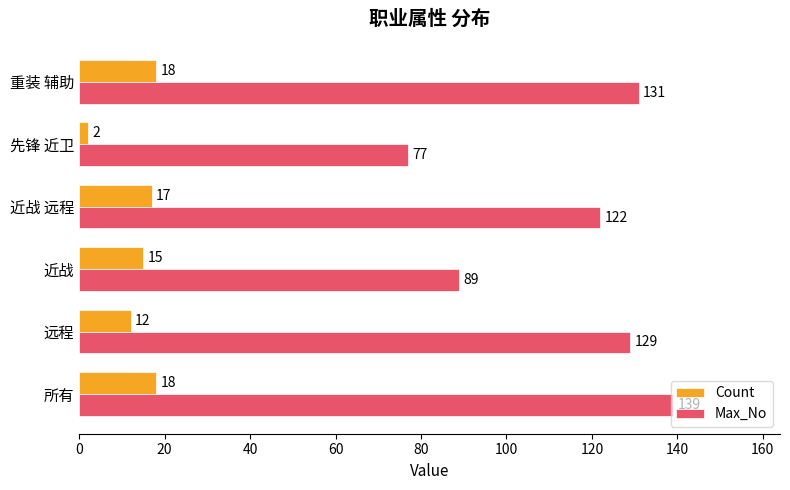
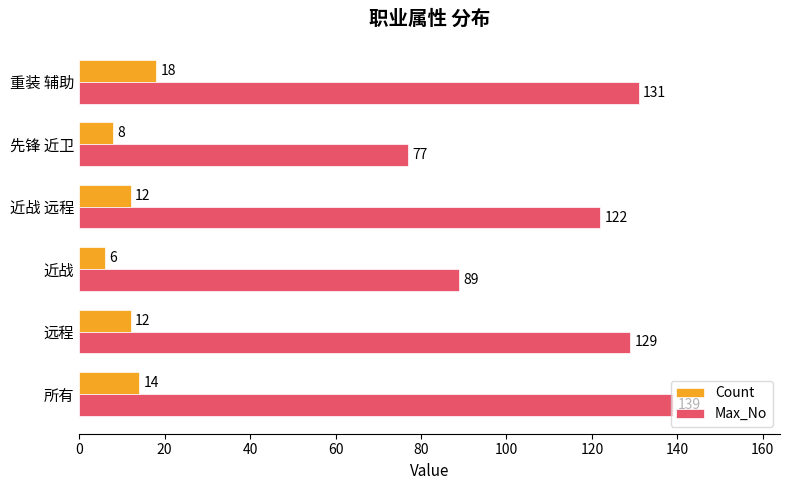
Count, 先锋 近卫: 2 -> 8
Count, 近战 远程: 17 -> 12
Count, 近战: 15 -> 6
Count, 所有: 18 -> 14
